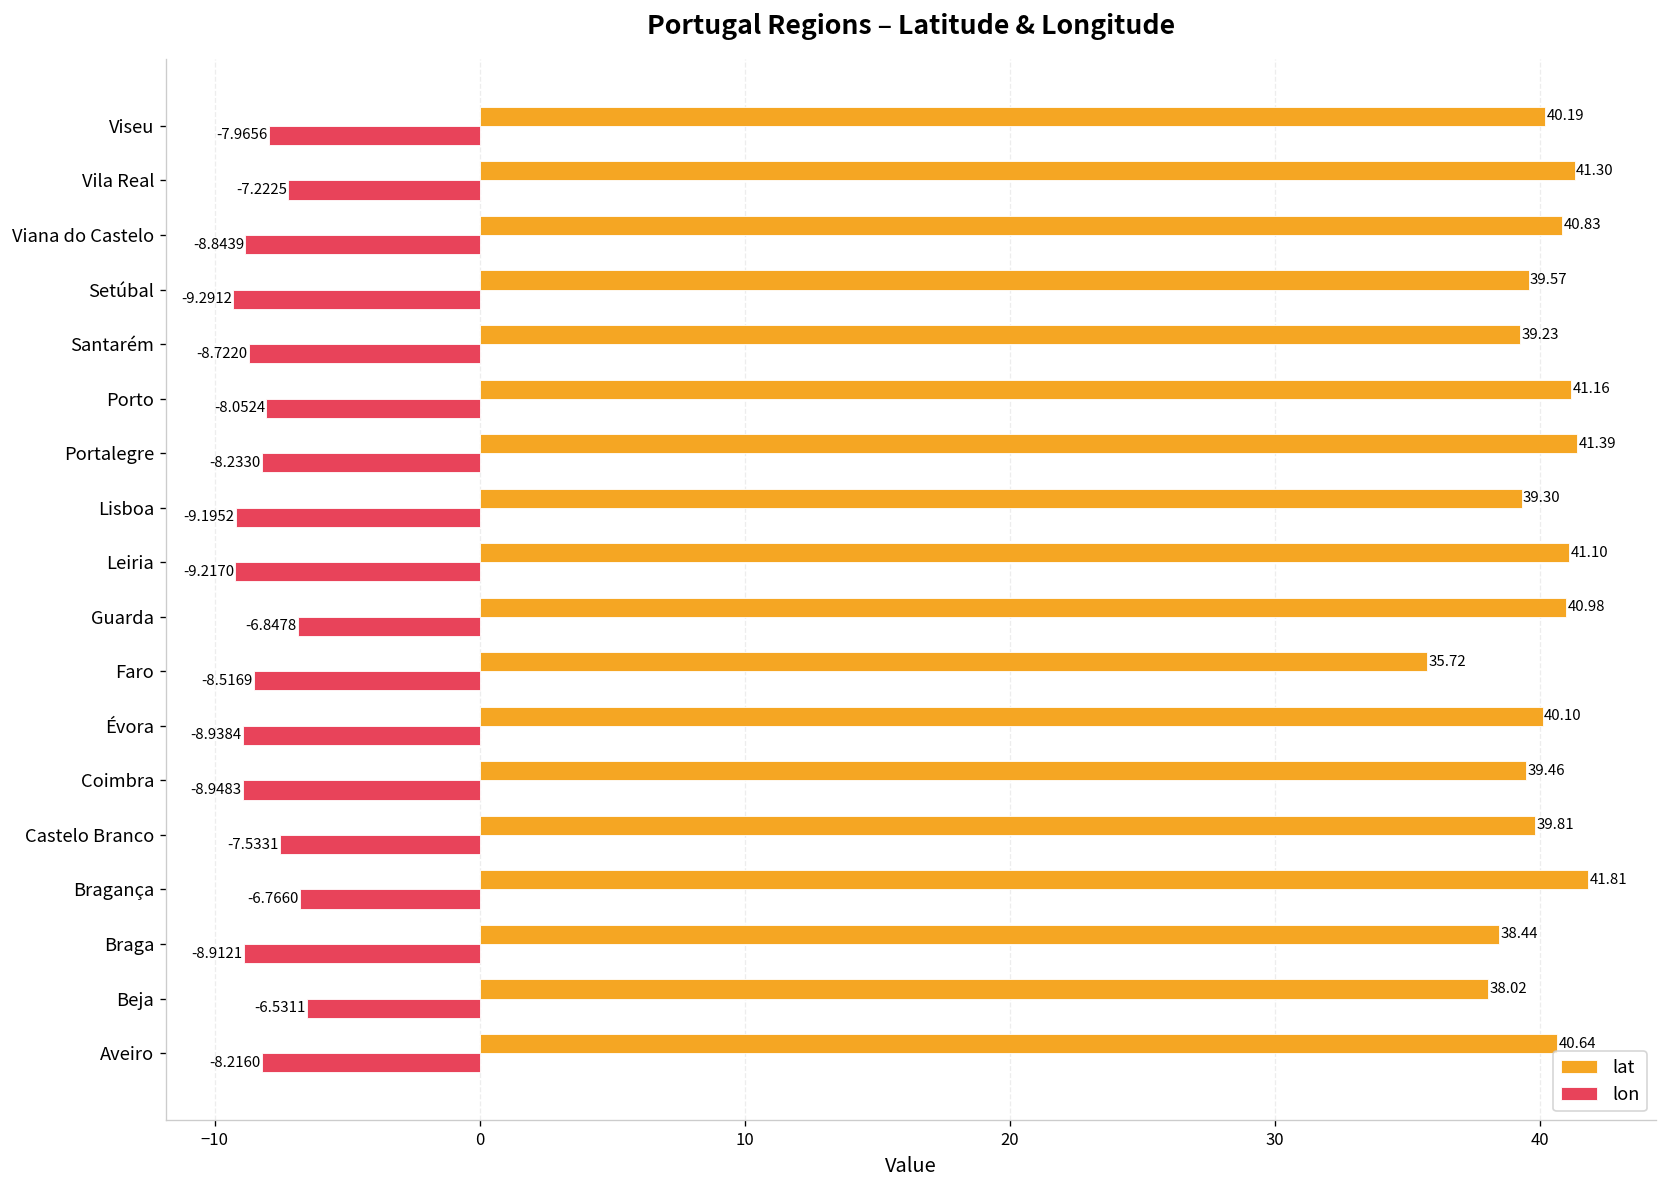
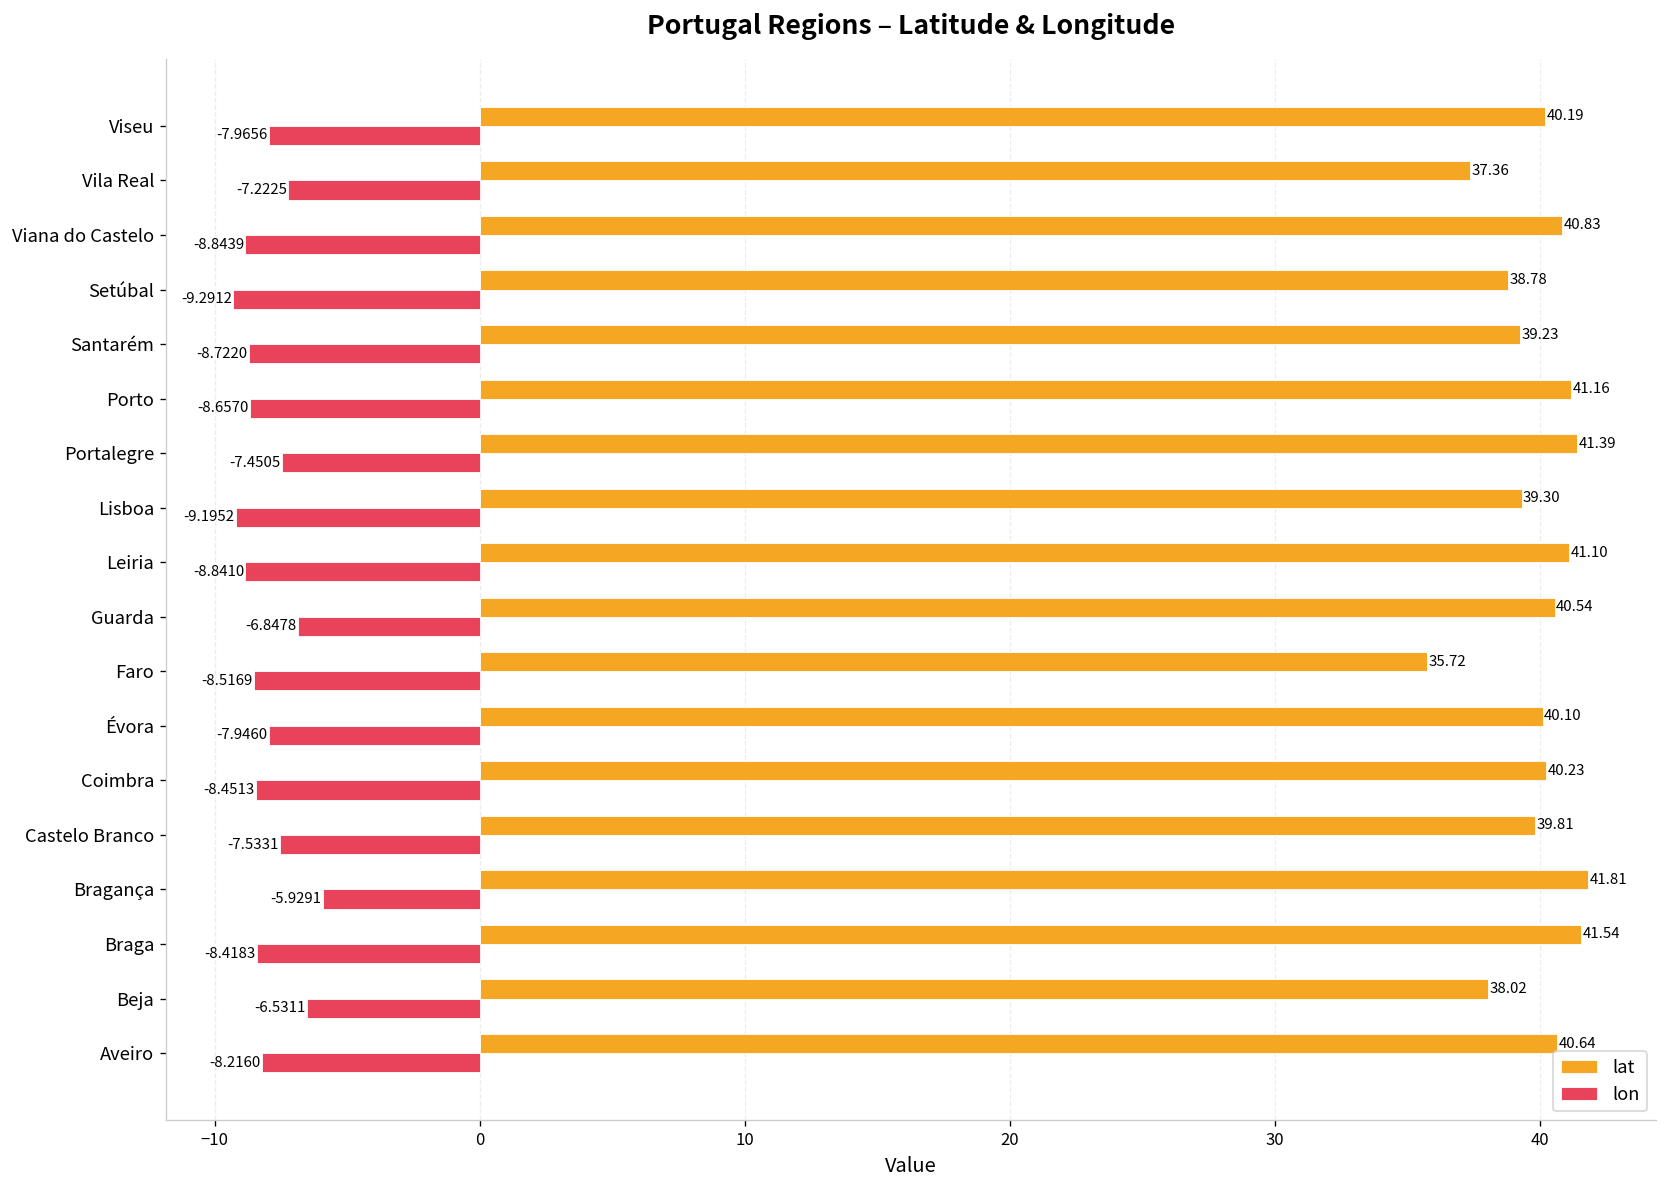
lat, Vila Real: 41.30 -> 37.36
lat, Setúbal: 39.57 -> 38.78
lon, Porto: -8.0524 -> -8.6570
lon, Portalegre: -8.2330 -> -7.4505
lon, Leiria: -9.2170 -> -8.8410
lat, Guarda: 40.98 -> 40.54
lon, Évora: -8.9384 -> -7.9460
lat, Coimbra: 39.46 -> 40.23
lon, Coimbra: -8.9483 -> -8.4513
lon, Bragança: -6.7660 -> -5.9291
lat, Braga: 38.44 -> 41.54
lon, Braga: -8.9121 -> -8.4183
